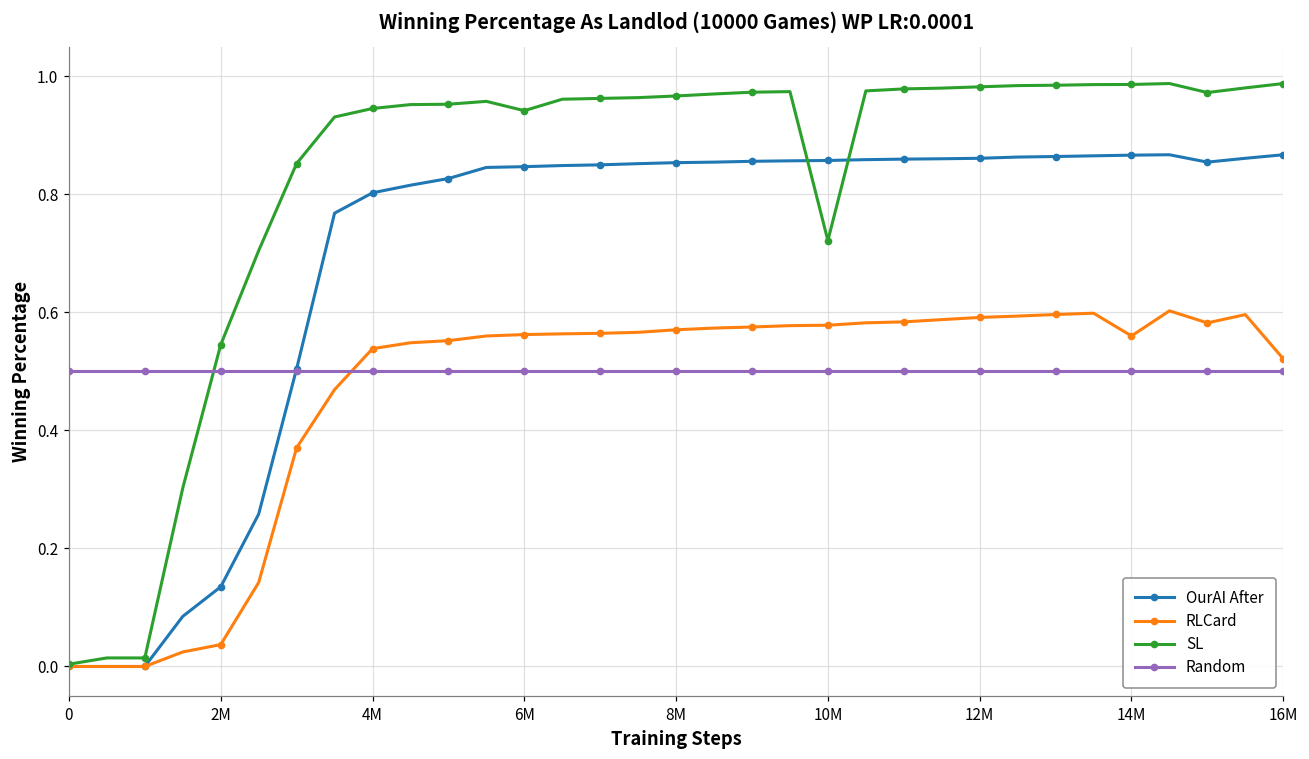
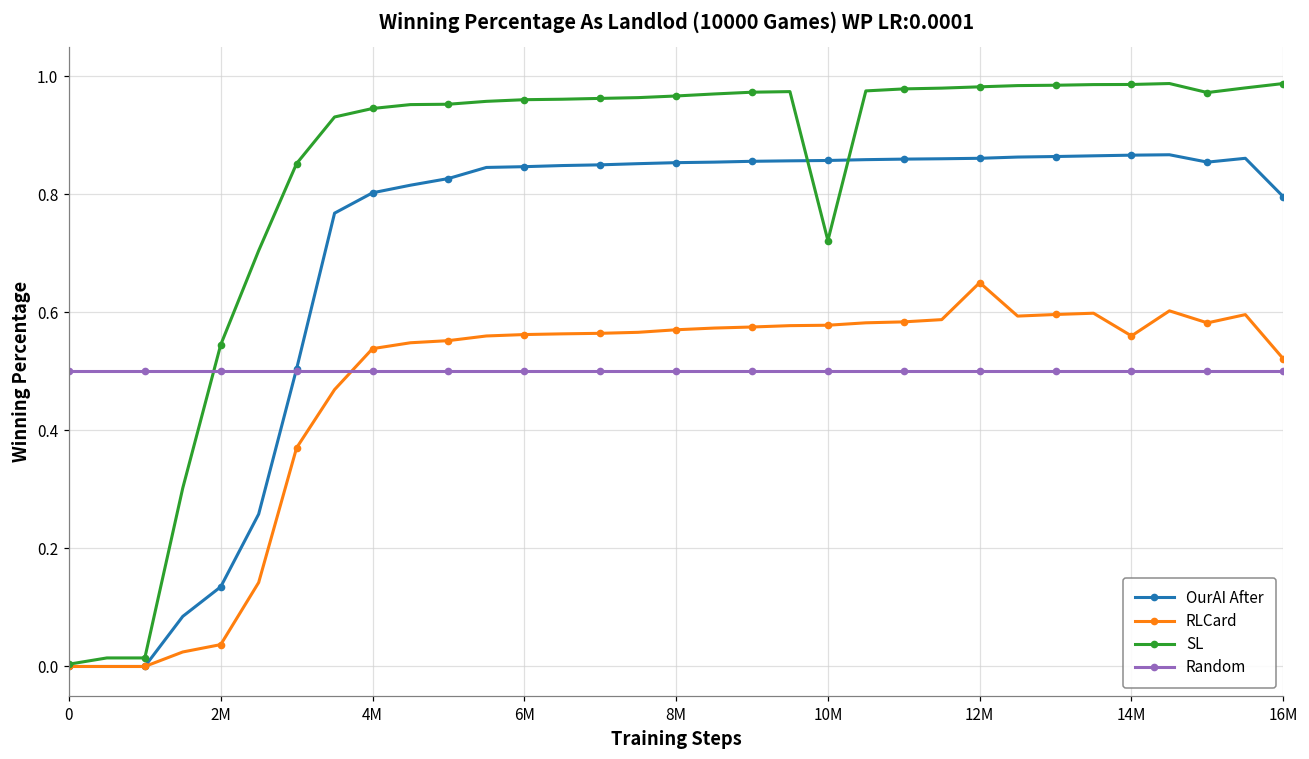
SL, 6M: 0.94 -> 0.96
RLCard, 12M: 0.59 -> 0.65
OurAI After, 16M: 0.87 -> 0.80
